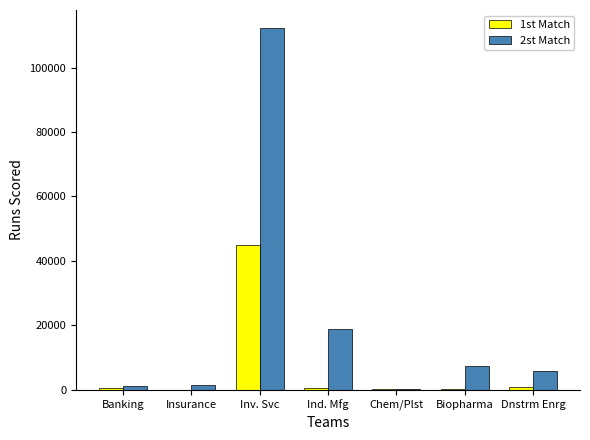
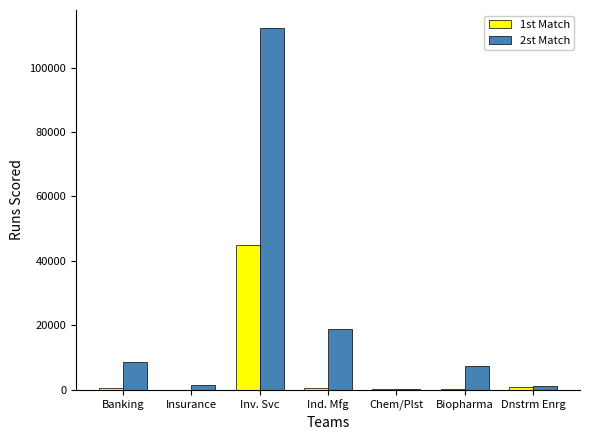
2st Match, Banking: 1000 -> 9000
2st Match, Dnstrm Enrg: 6000 -> 1000
